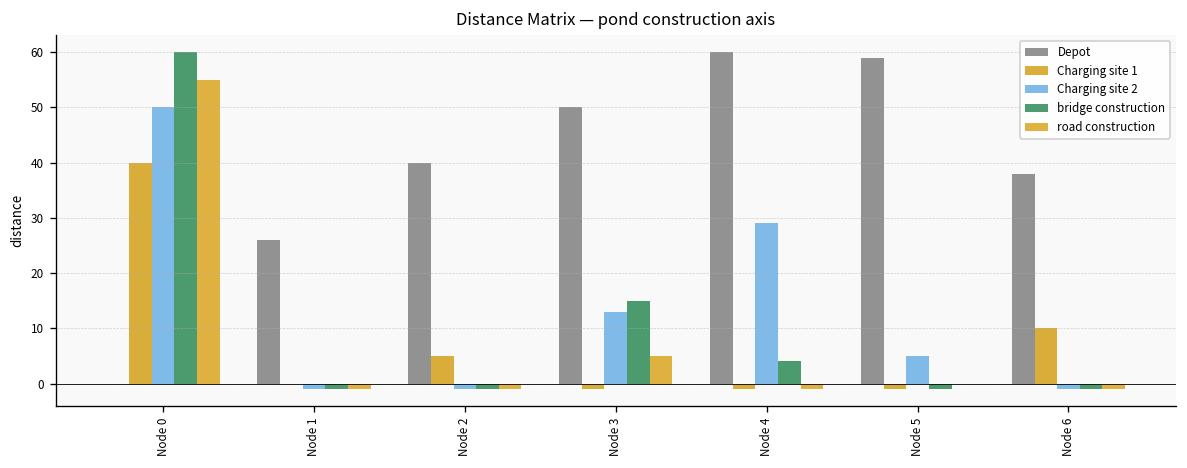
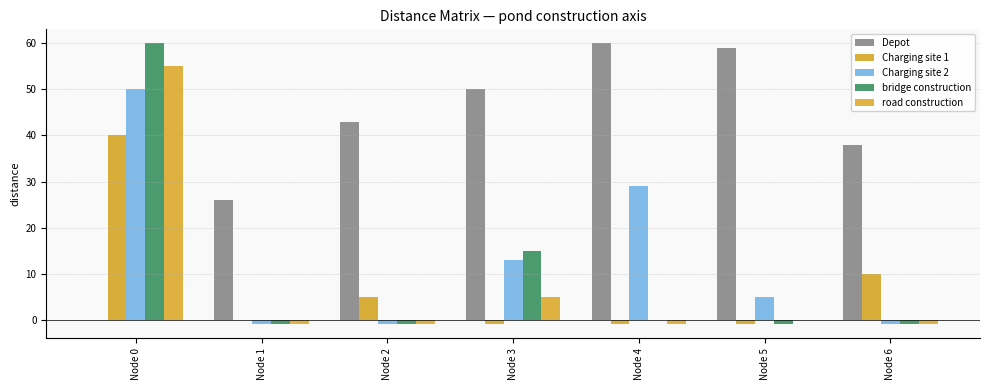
Depot, Node 2: 40 -> 43
bridge construction, Node 4: 4 -> 0
